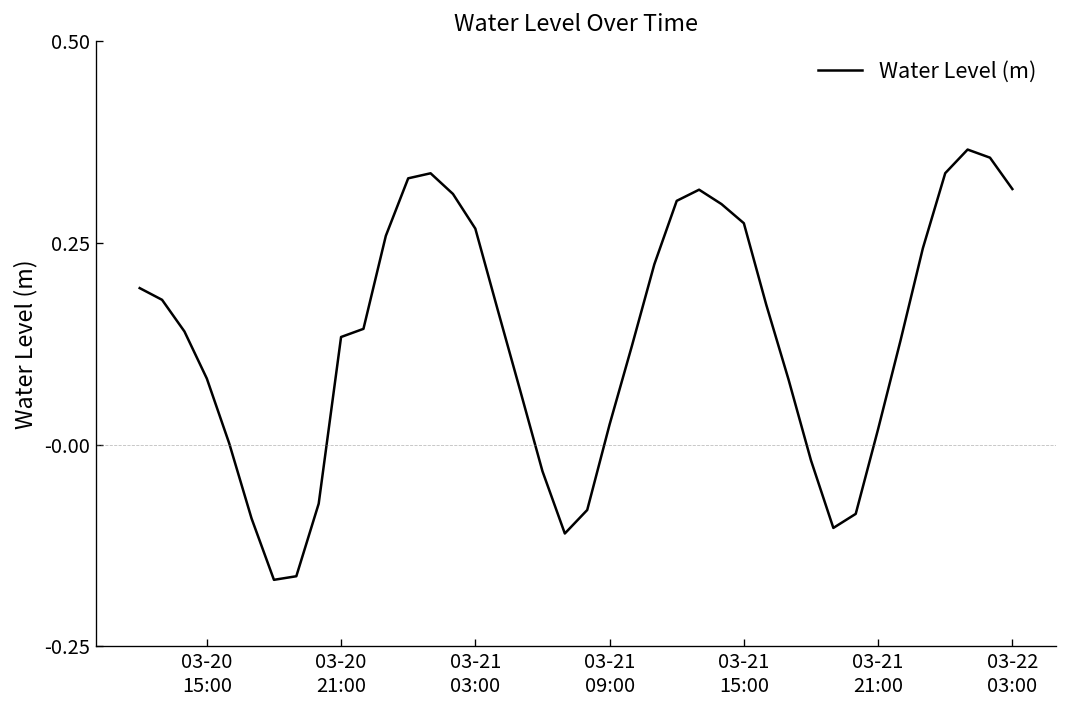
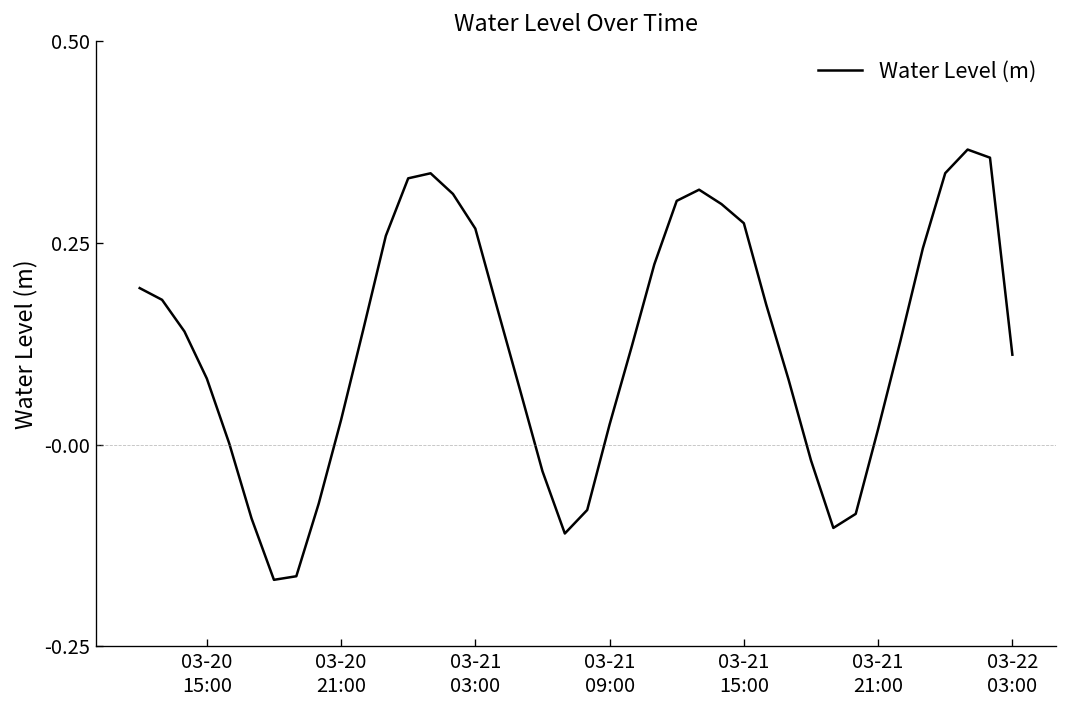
03-20 21:00: 0.13 -> 0.03
03-22 03:00: 0.32 -> 0.11
